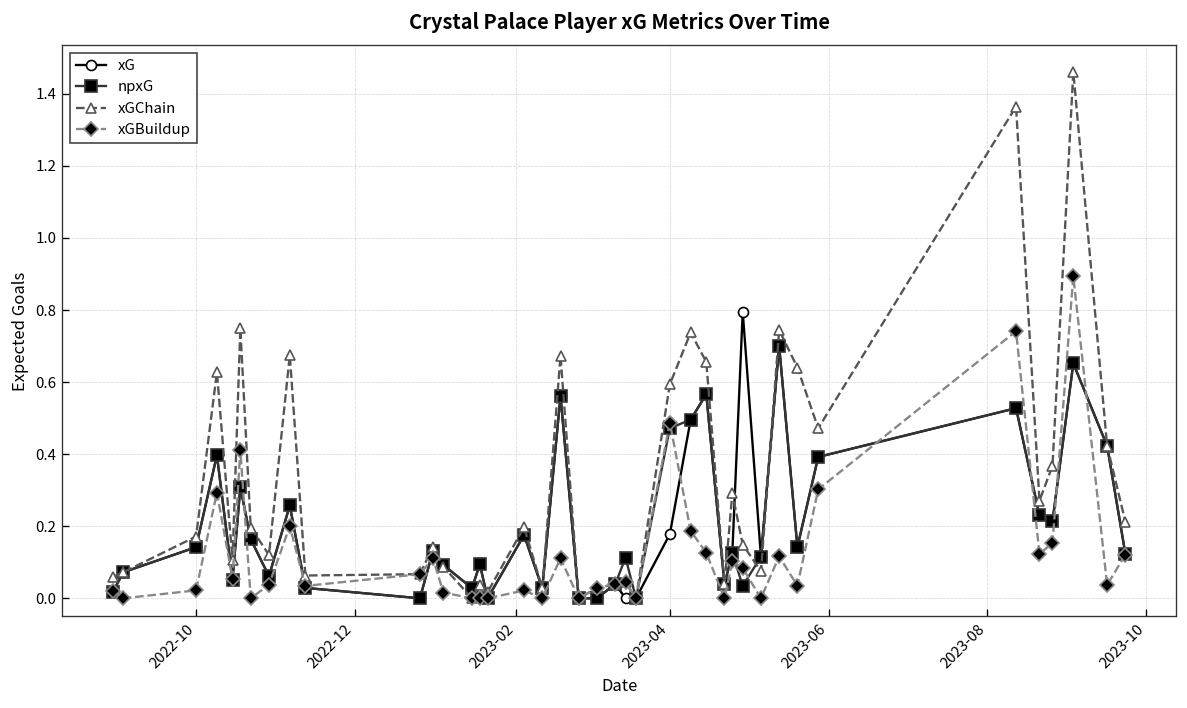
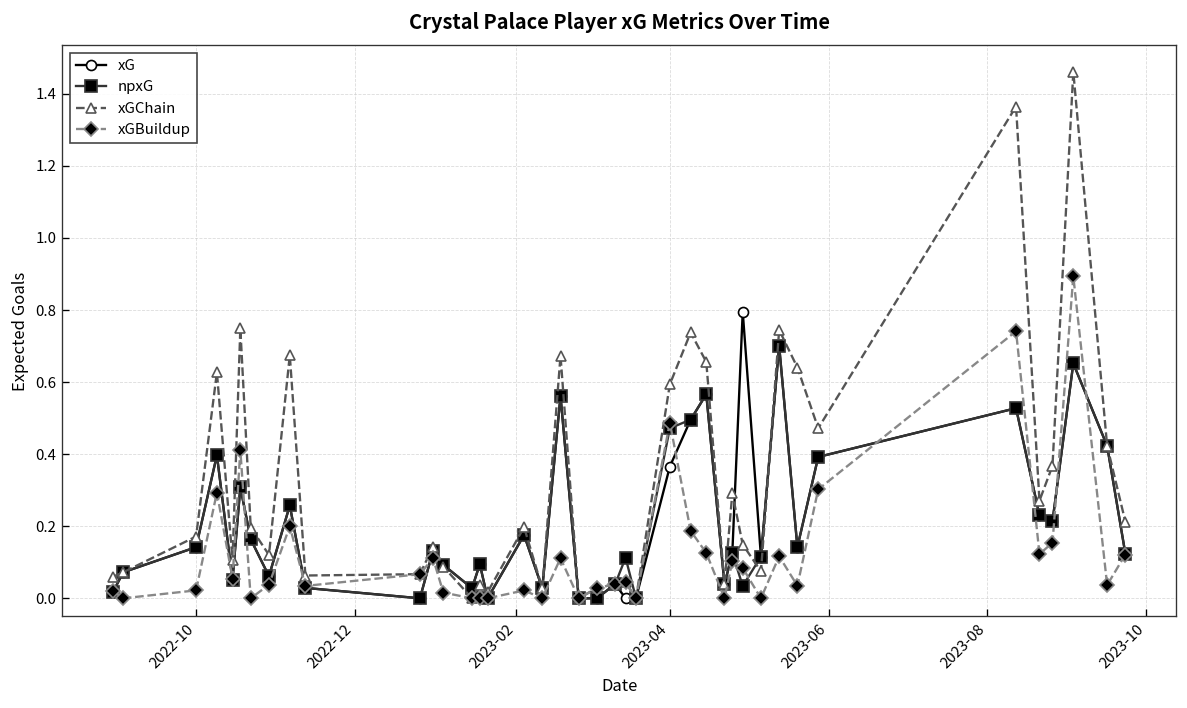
xG, 2023-04: 0.18 -> 0.37
